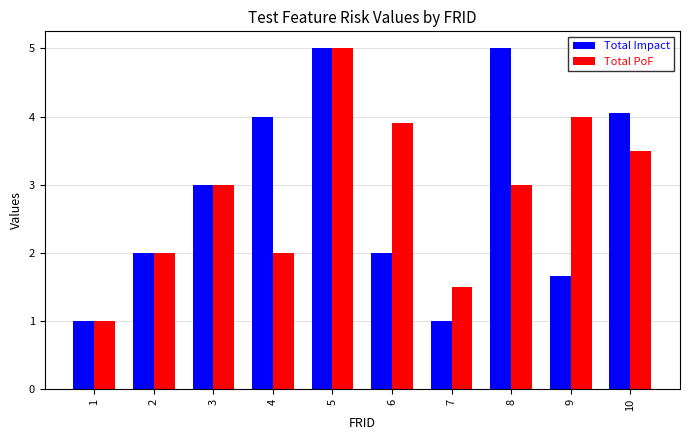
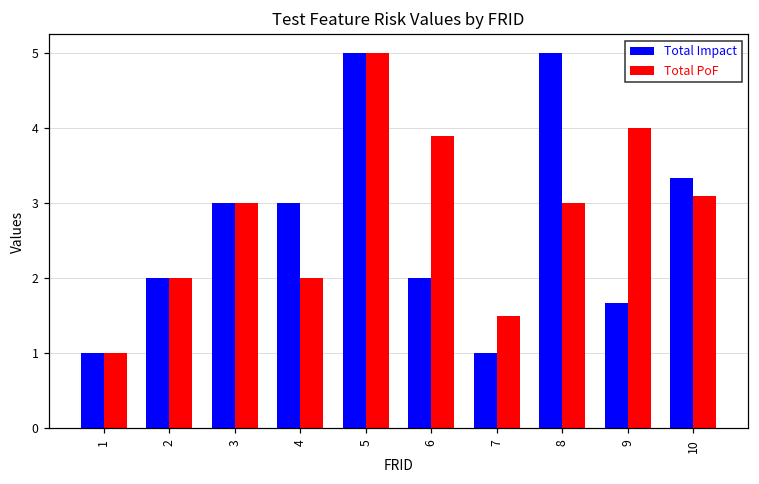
Total Impact, 4: 4 -> 3
Total Impact, 10: 4.1 -> 3.3
Total PoF, 10: 3.5 -> 3.1
